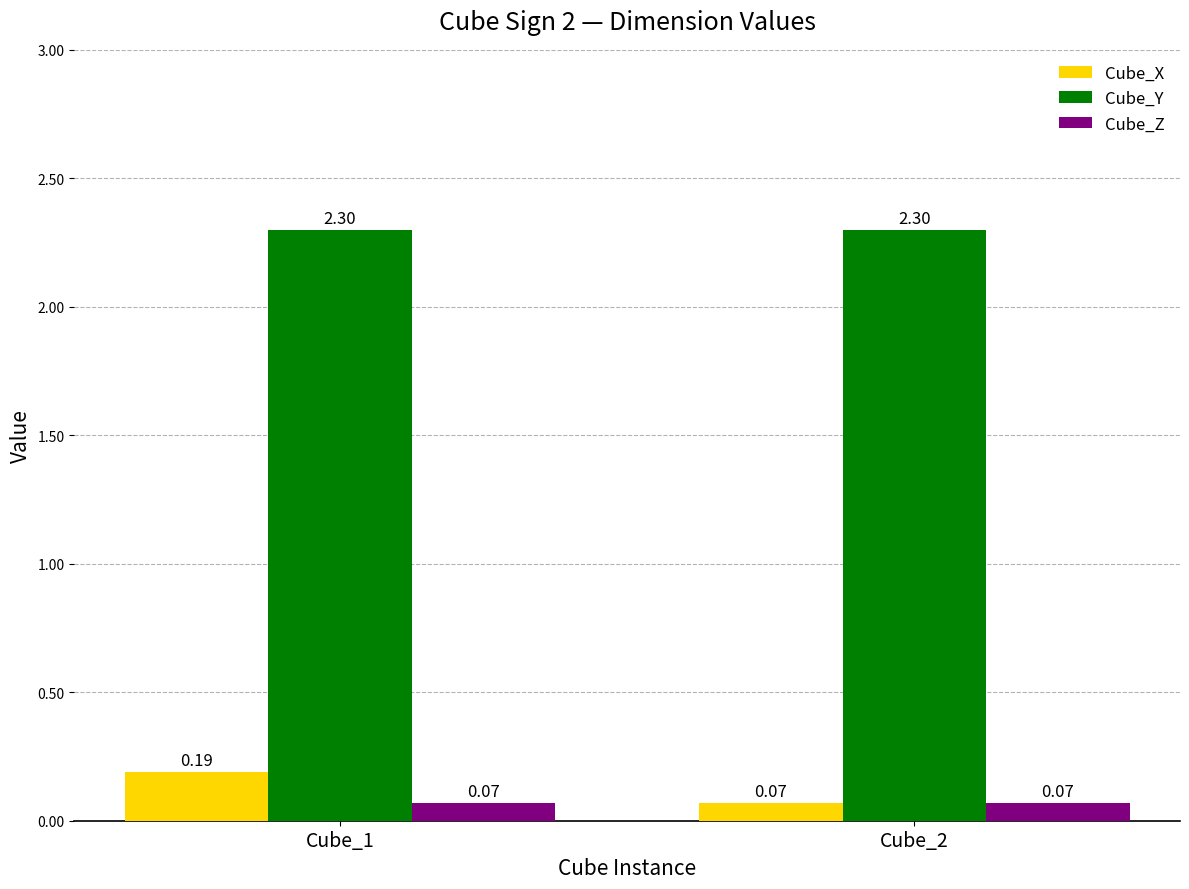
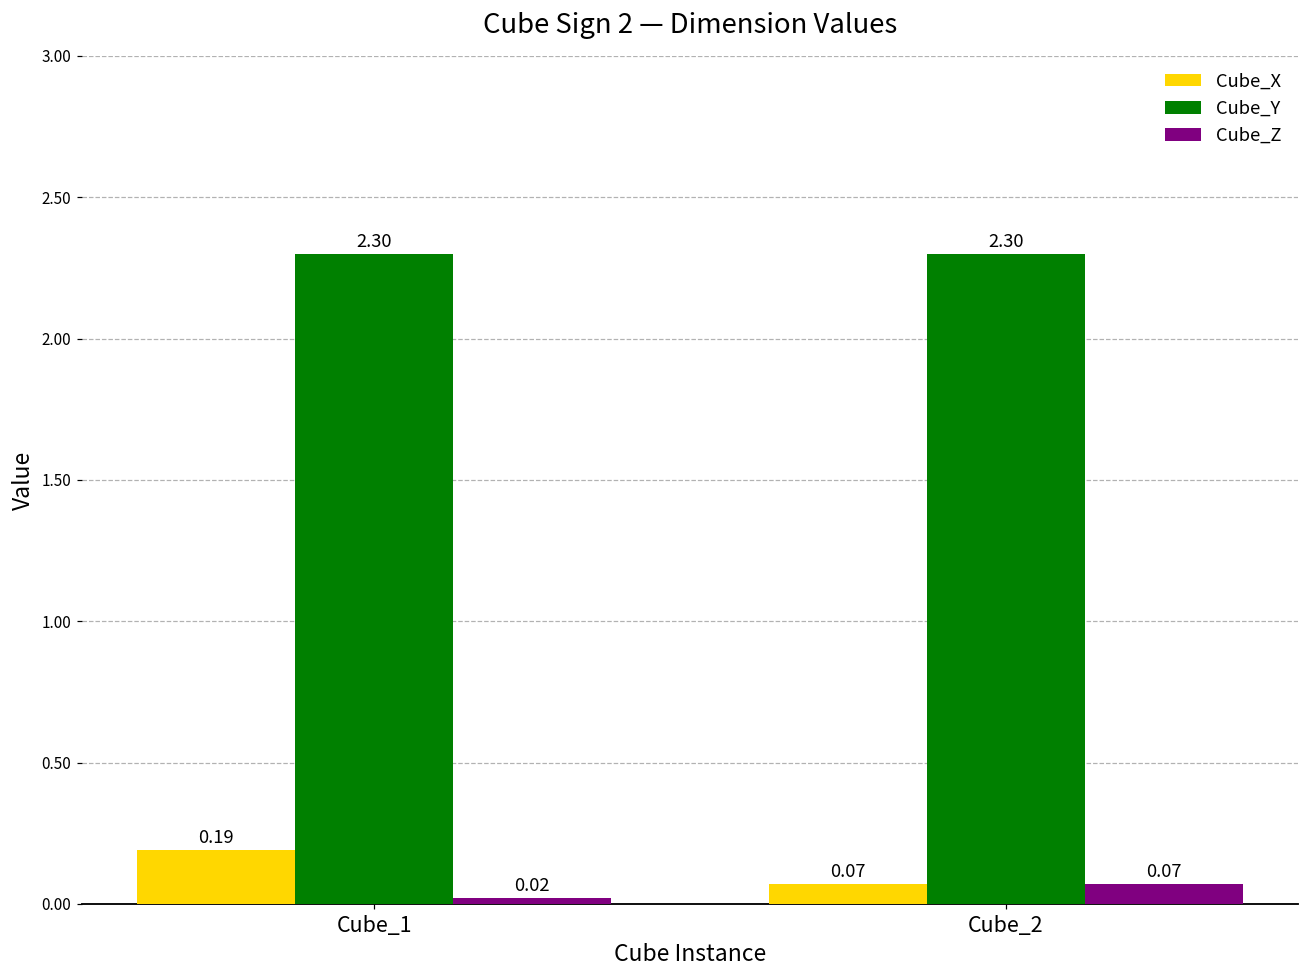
Cube_Z, Cube_1: 0.07 -> 0.02
